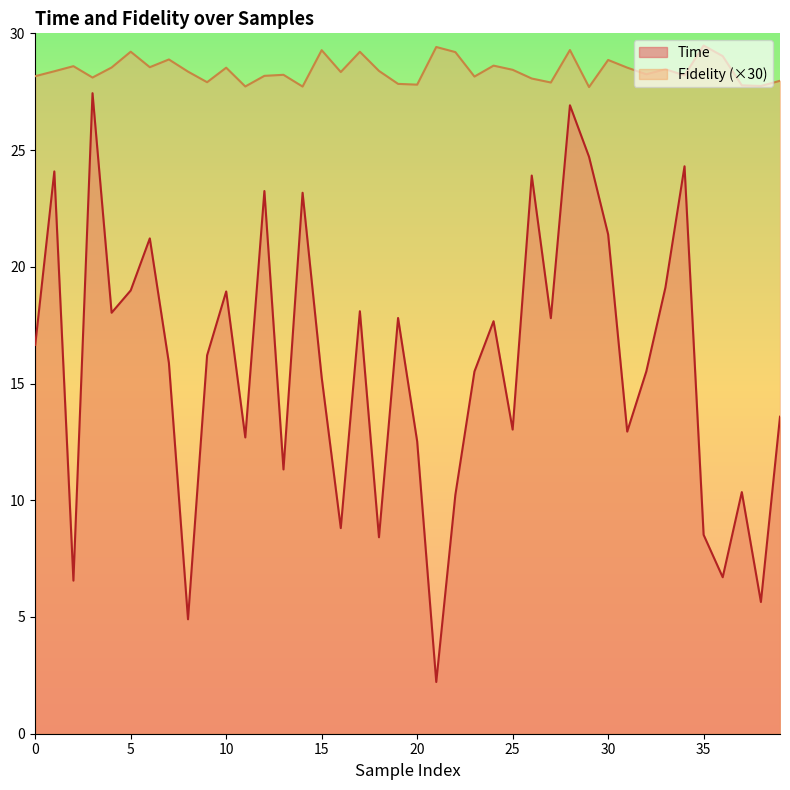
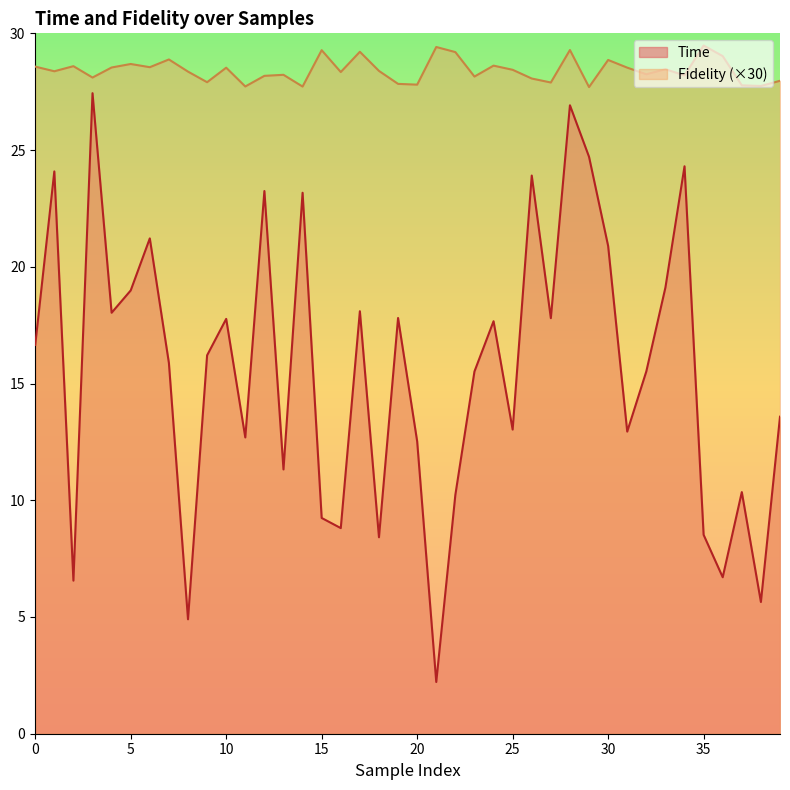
Fidelity (×30), 0: 28.2 -> 28.6
Fidelity (×30), 5: 29.2 -> 28.7
Time, 10: 18.9 -> 17.8
Time, 15: 15.3 -> 9.2
Time, 30: 21.4 -> 20.9
